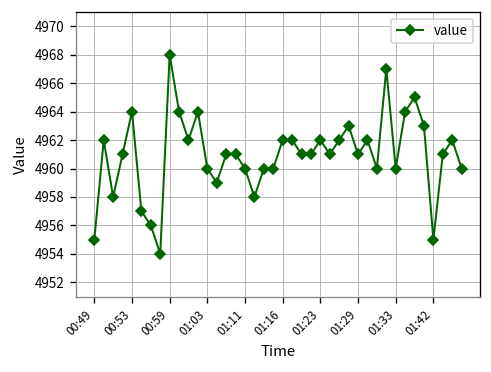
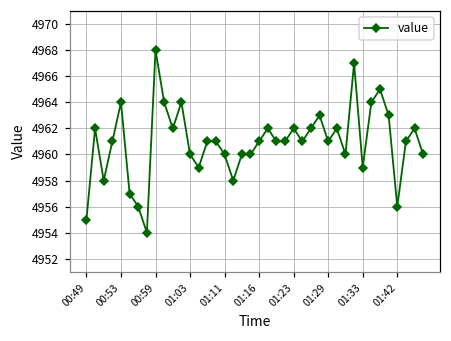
01:16: 4962 -> 4961
01:33: 4960 -> 4959
01:42: 4955 -> 4956
